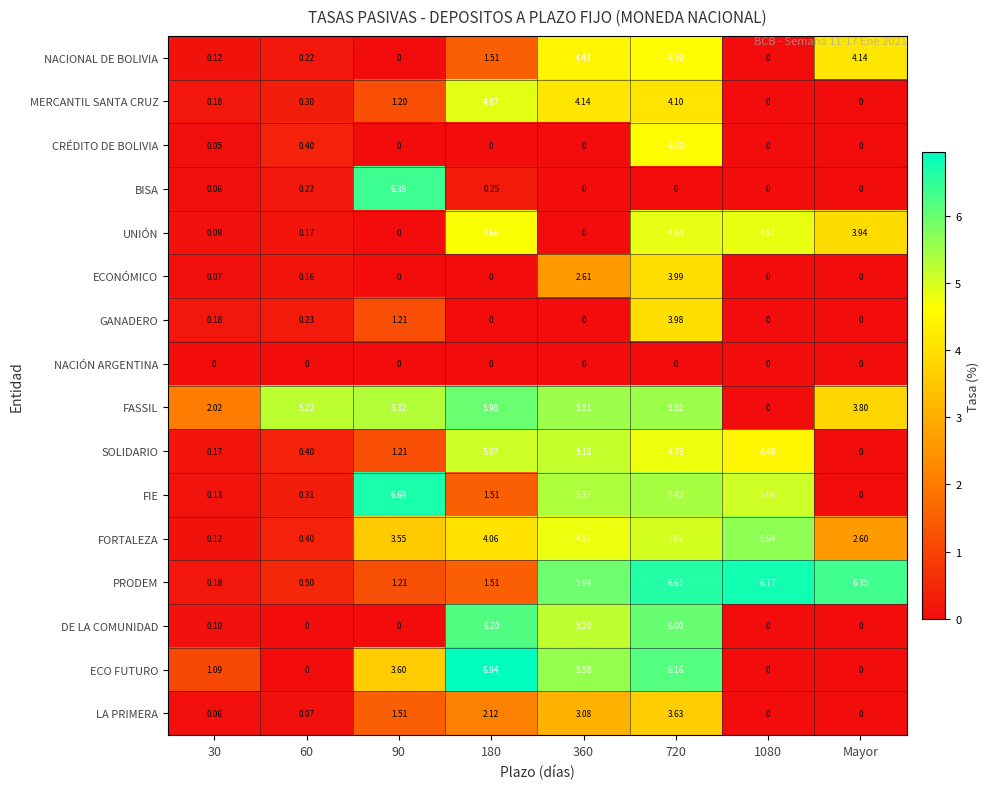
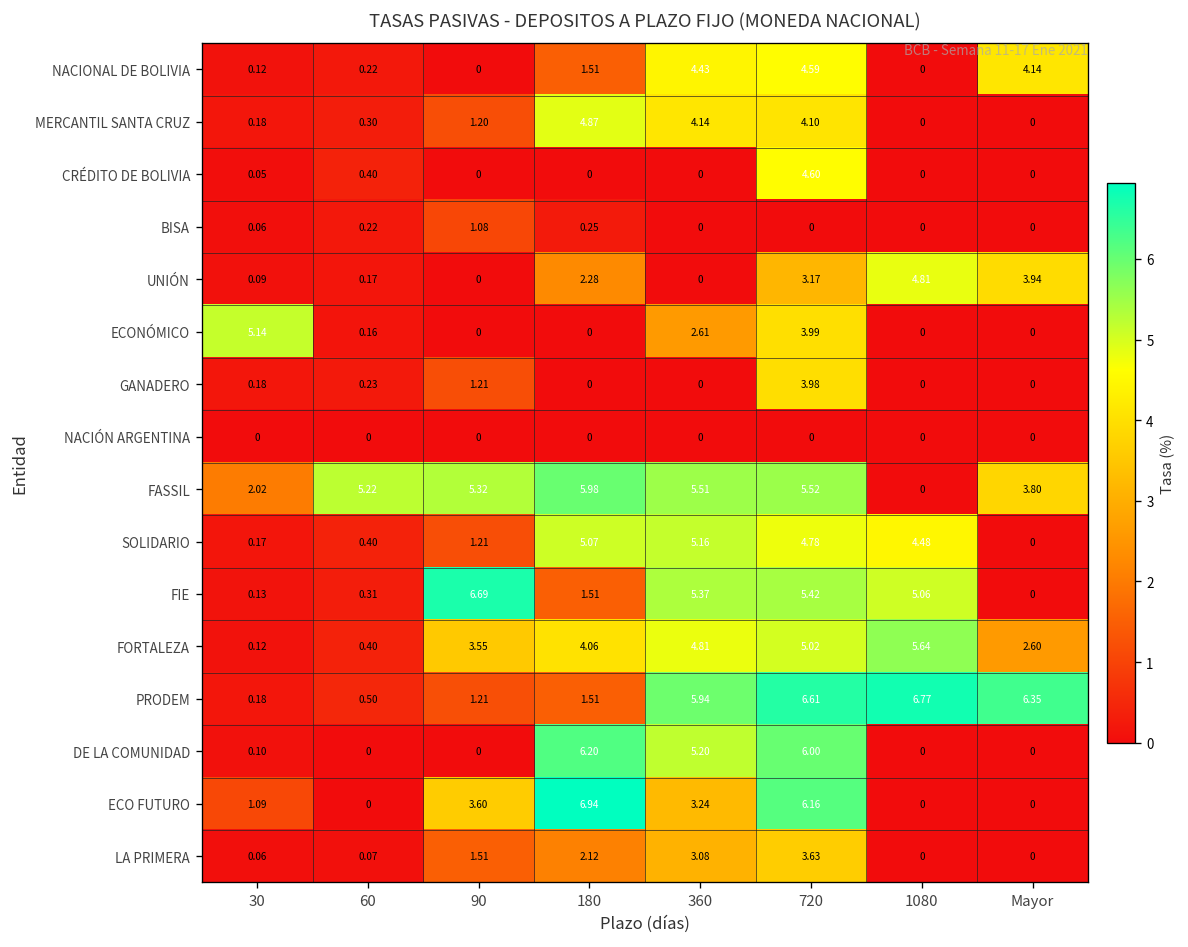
BISA, 90: 6.38 -> 1.08
UNIÓN, 180: 4.66 -> 2.28
UNIÓN, 720: 4.84 -> 3.17
ECONÓMICO, 30: 0.07 -> 5.14
ECO FUTURO, 360: 5.58 -> 3.24
